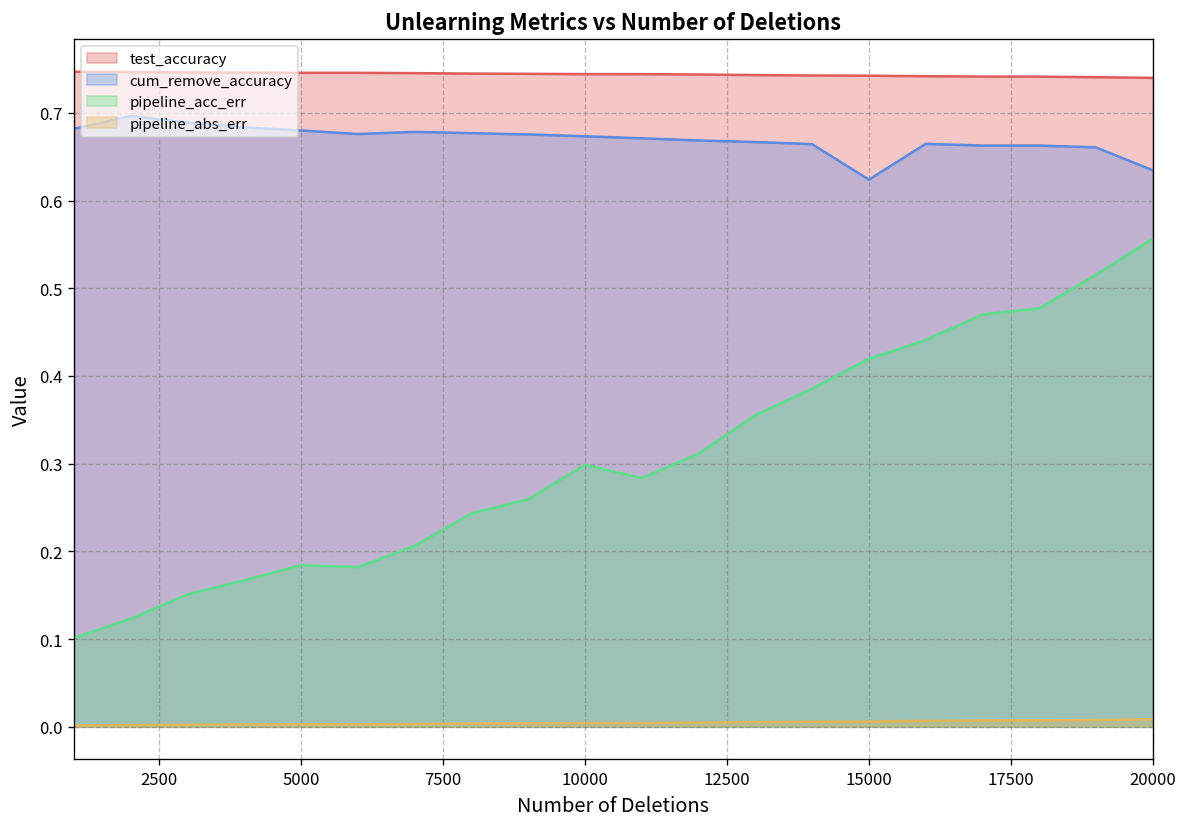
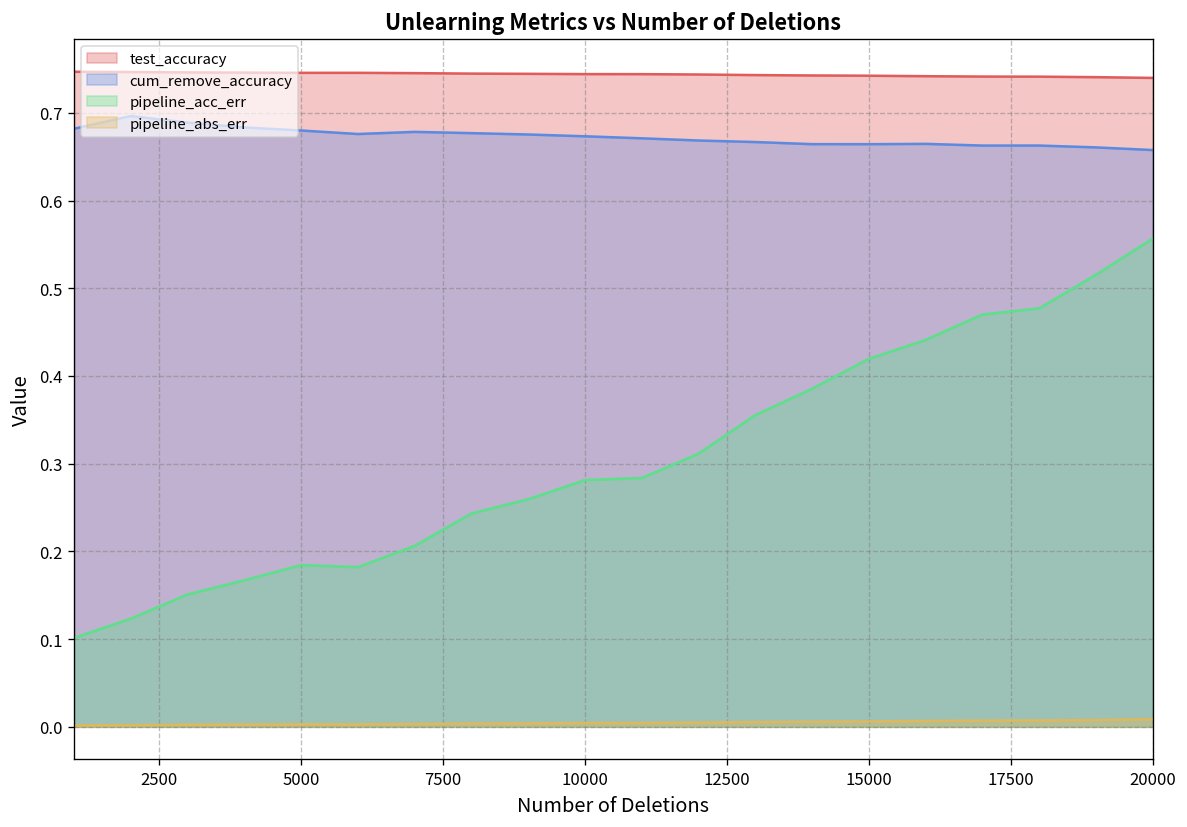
pipeline_acc_err, 10000: 0.30 -> 0.28
cum_remove_accuracy, 15000: 0.62 -> 0.66
cum_remove_accuracy, 20000: 0.63 -> 0.66
